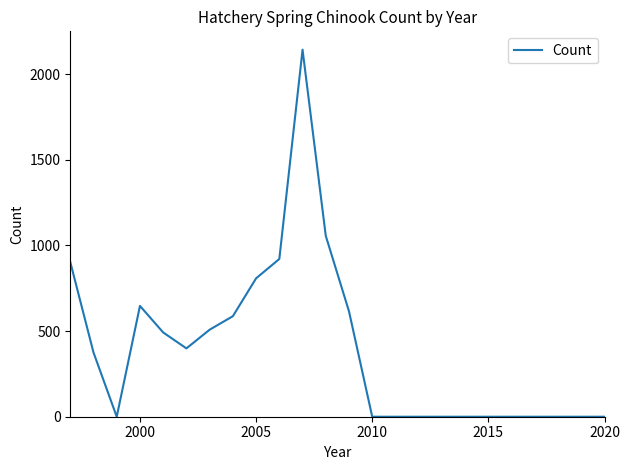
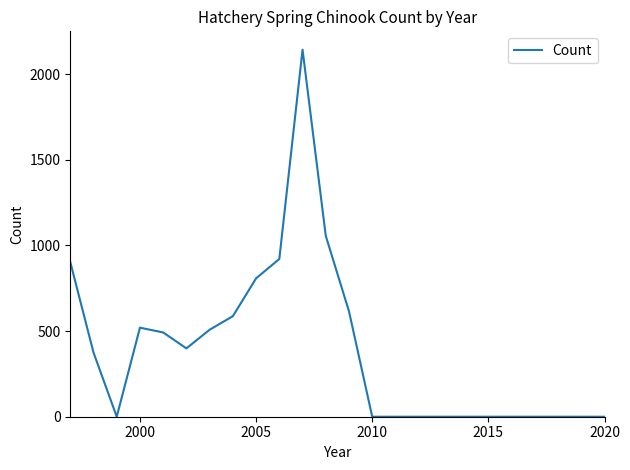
2000: 650 -> 520
